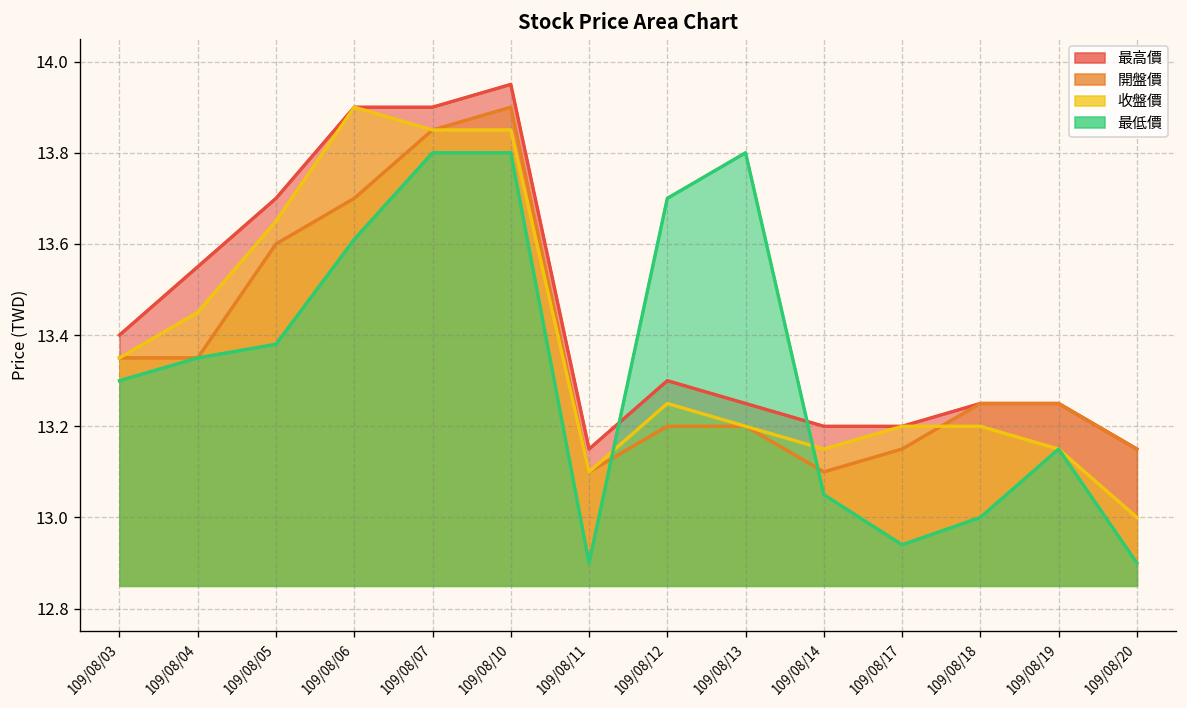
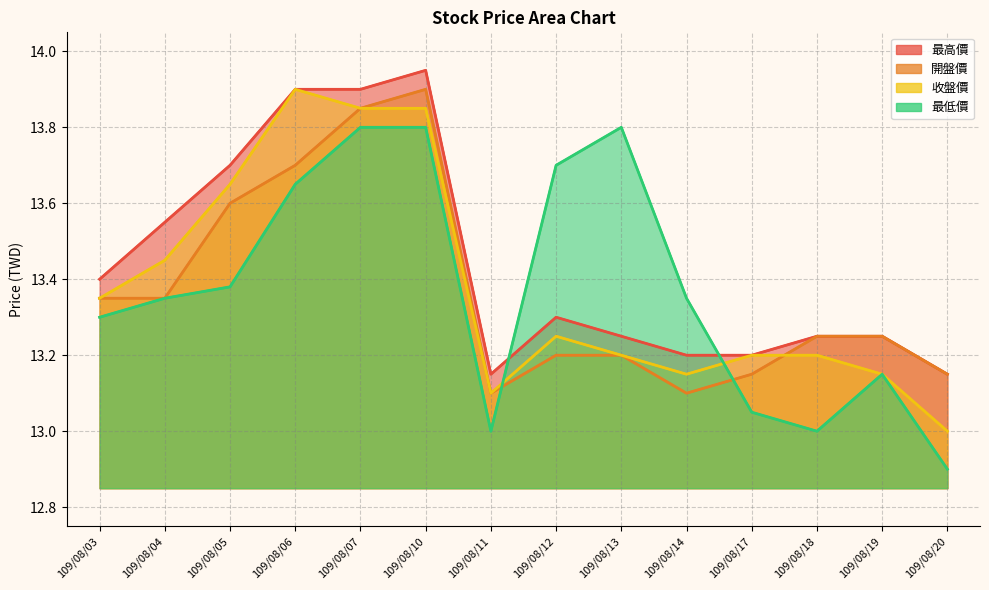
最低價, 109/08/06: 13.61 -> 13.65
最低價, 109/08/11: 12.9 -> 13.0
最低價, 109/08/14: 13.05 -> 13.35
最低價, 109/08/17: 12.94 -> 13.05
